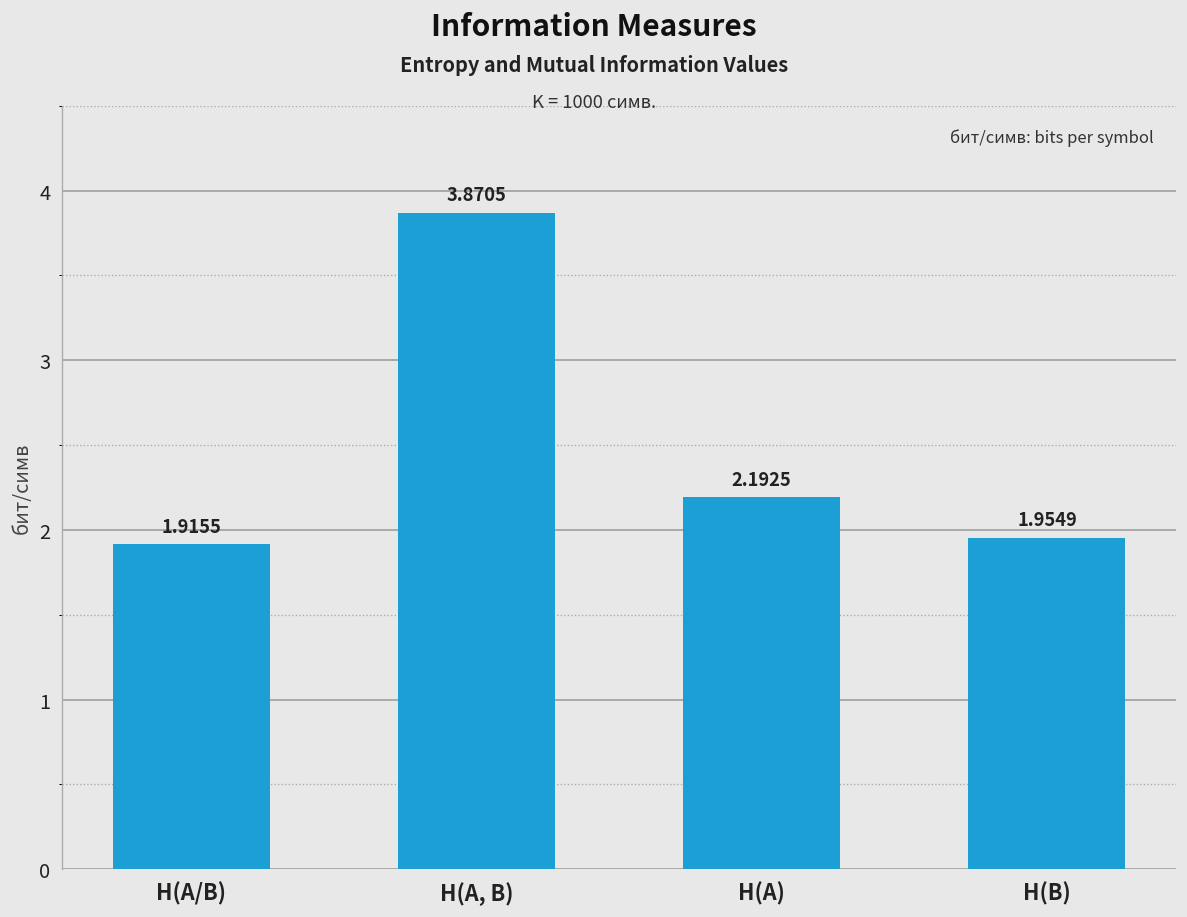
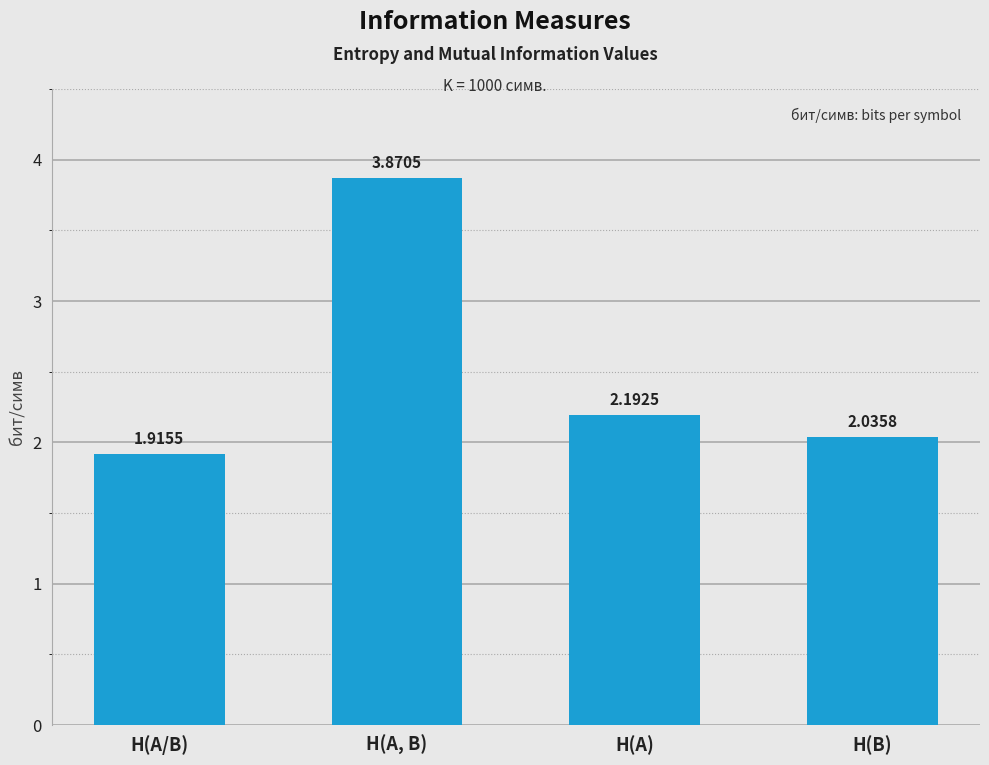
H(B): 1.9549 -> 2.0358
